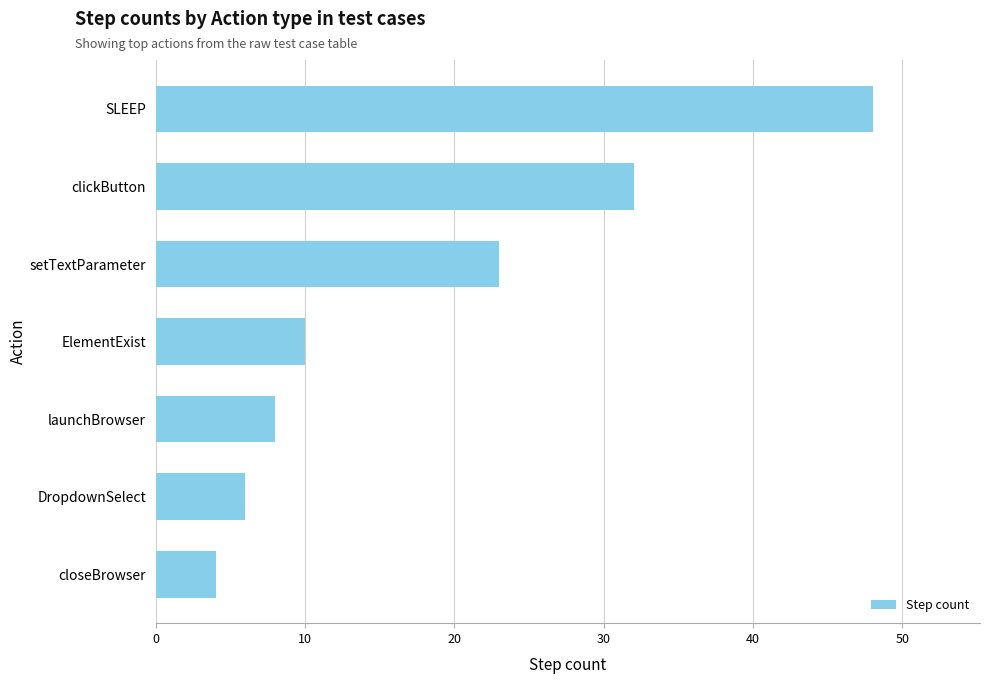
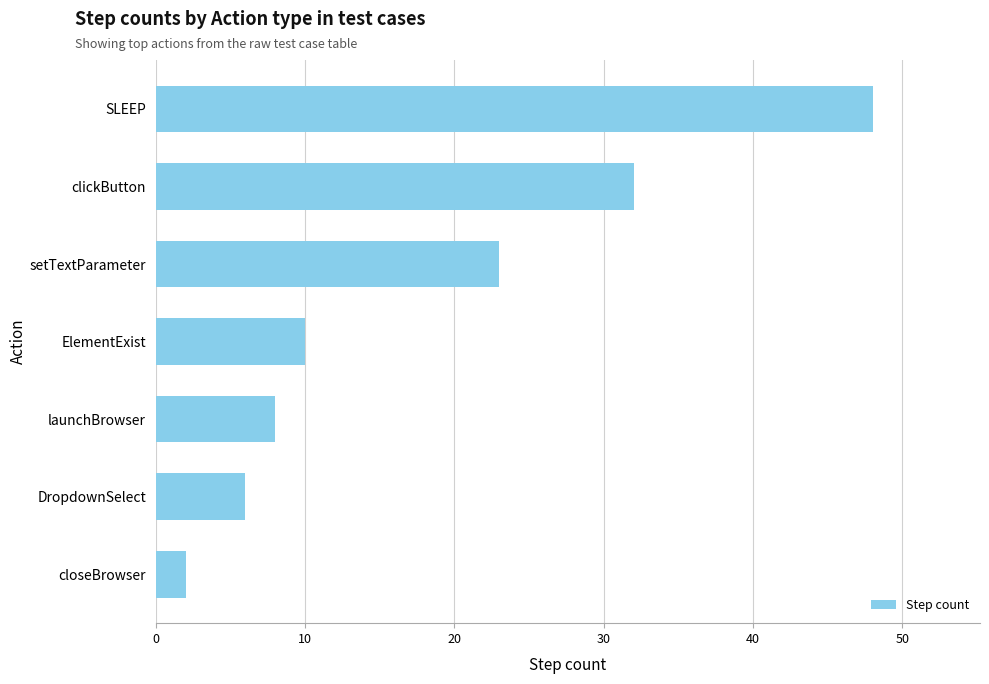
closeBrowser: 4 -> 2
